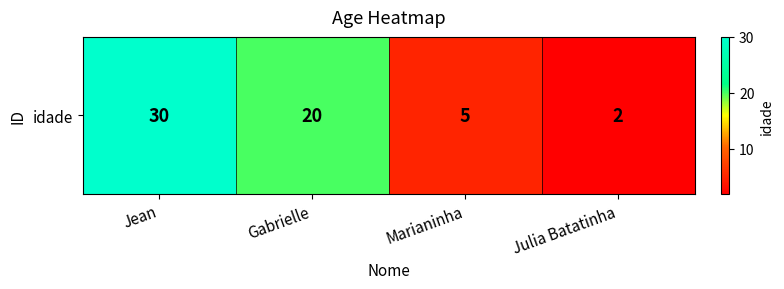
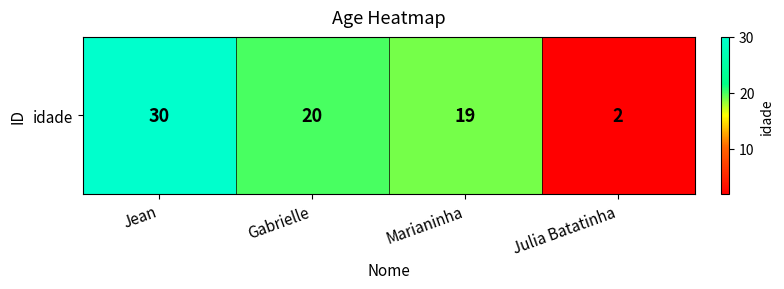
idade, Marianinha: 5 -> 19
